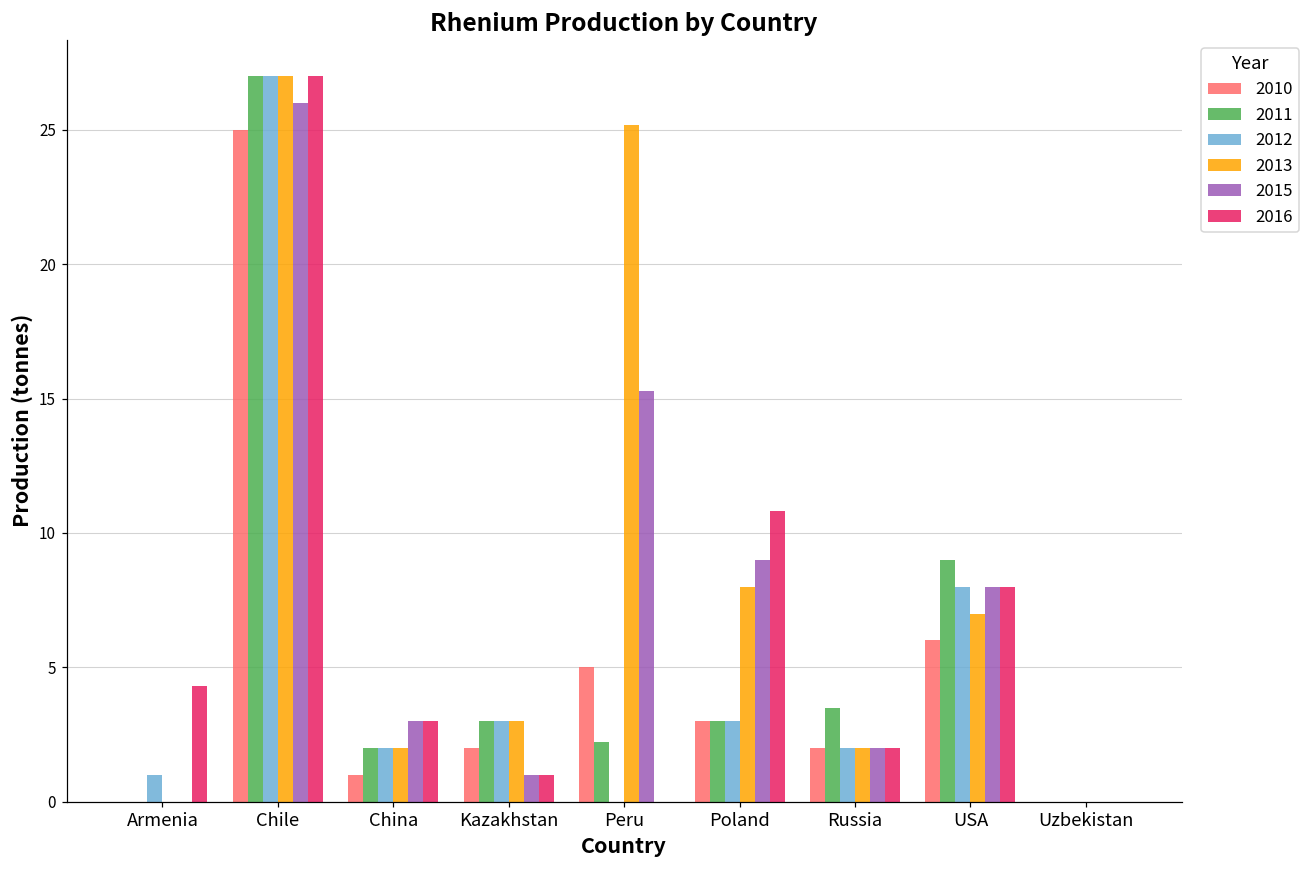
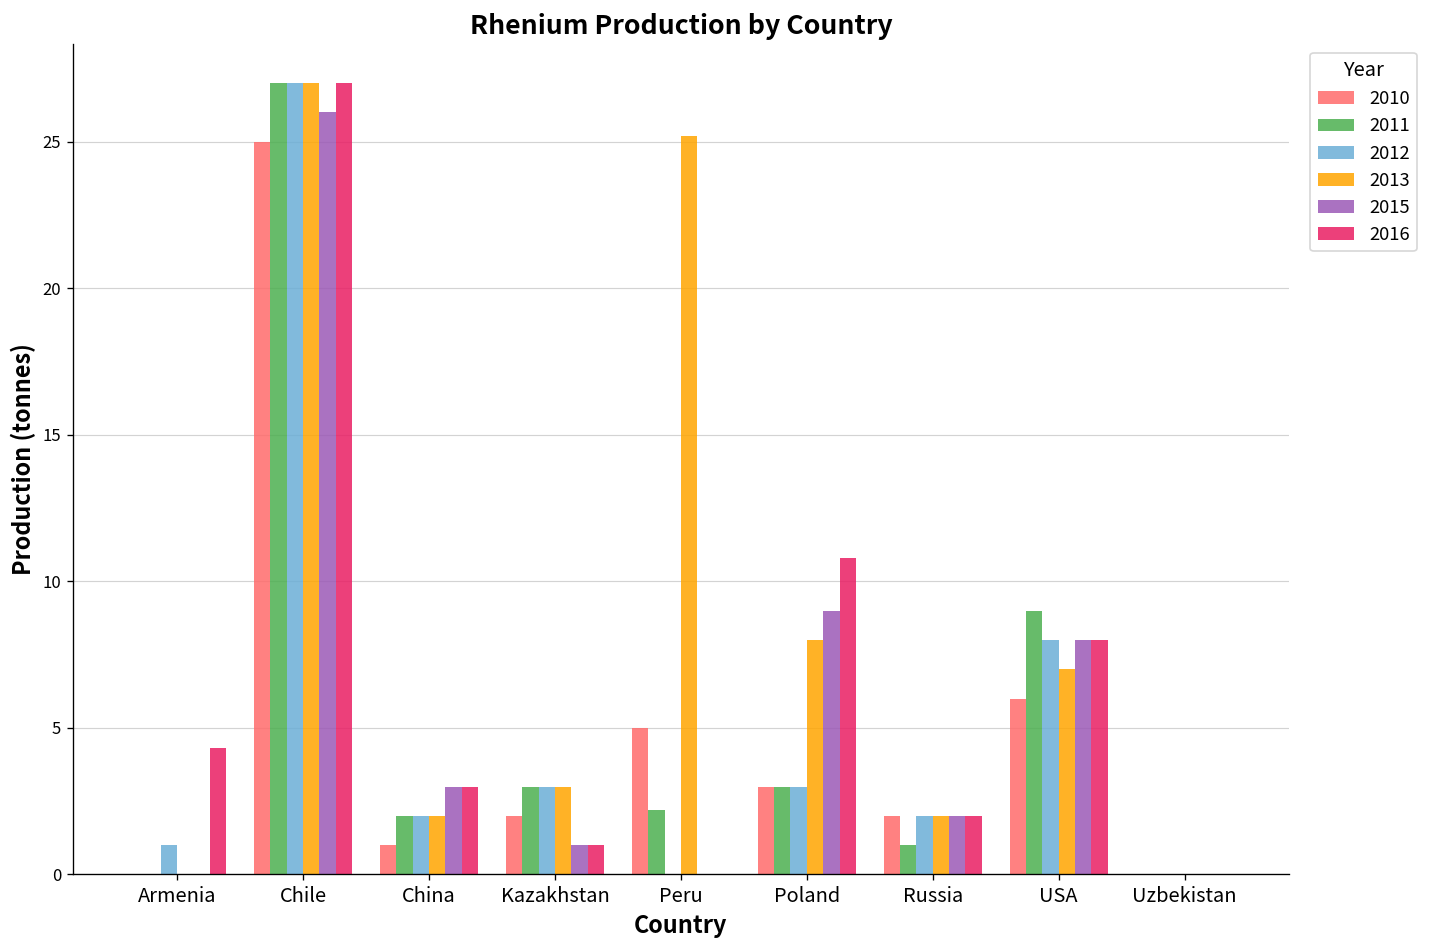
2015, Peru: 15.3 -> 0.0
2011, Russia: 3.5 -> 1.0
